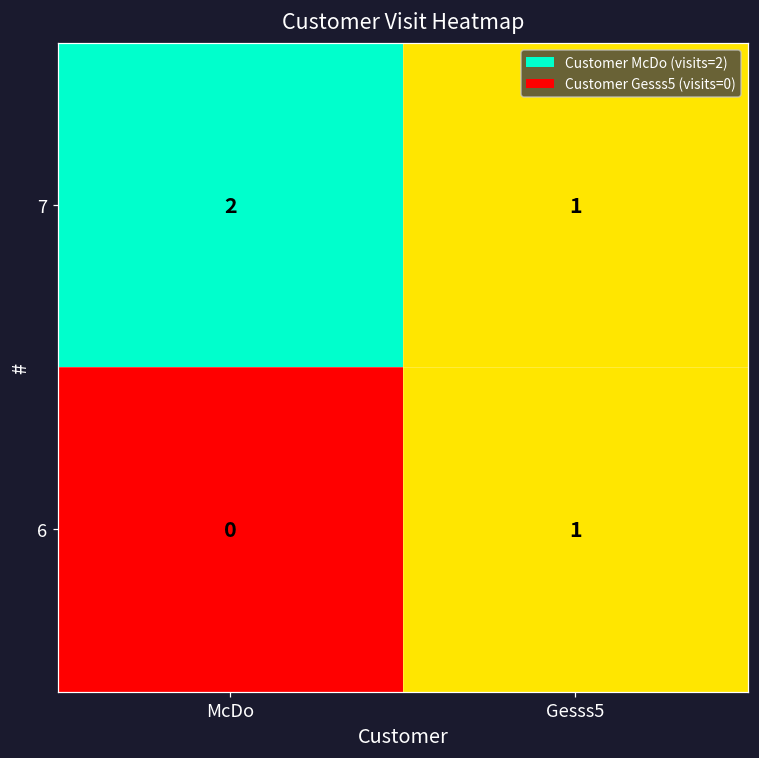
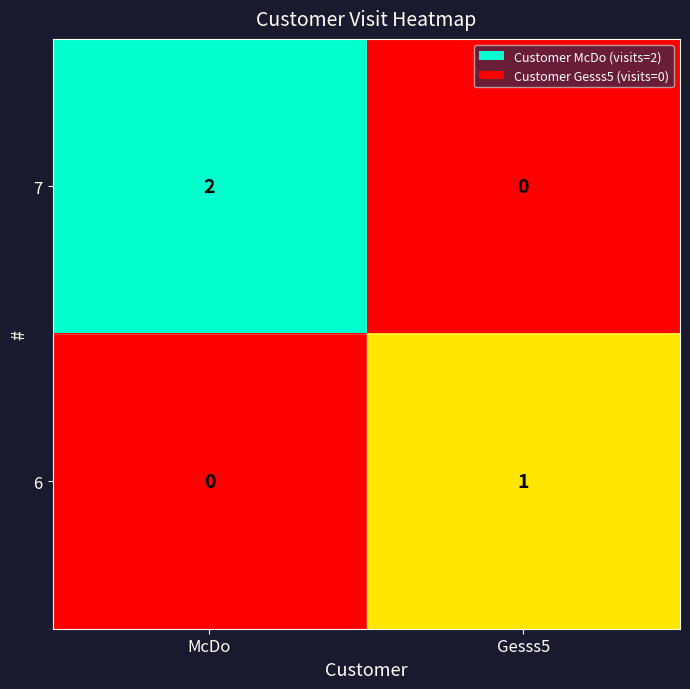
7, Gesss5: 1 -> 0
